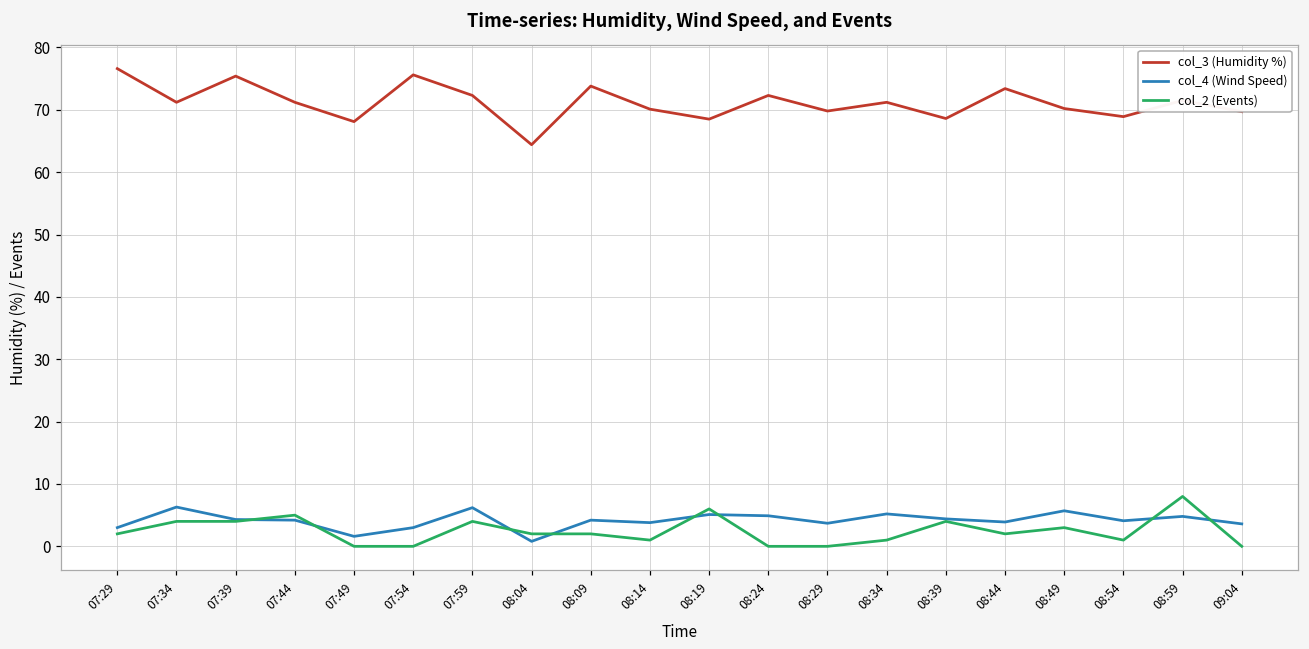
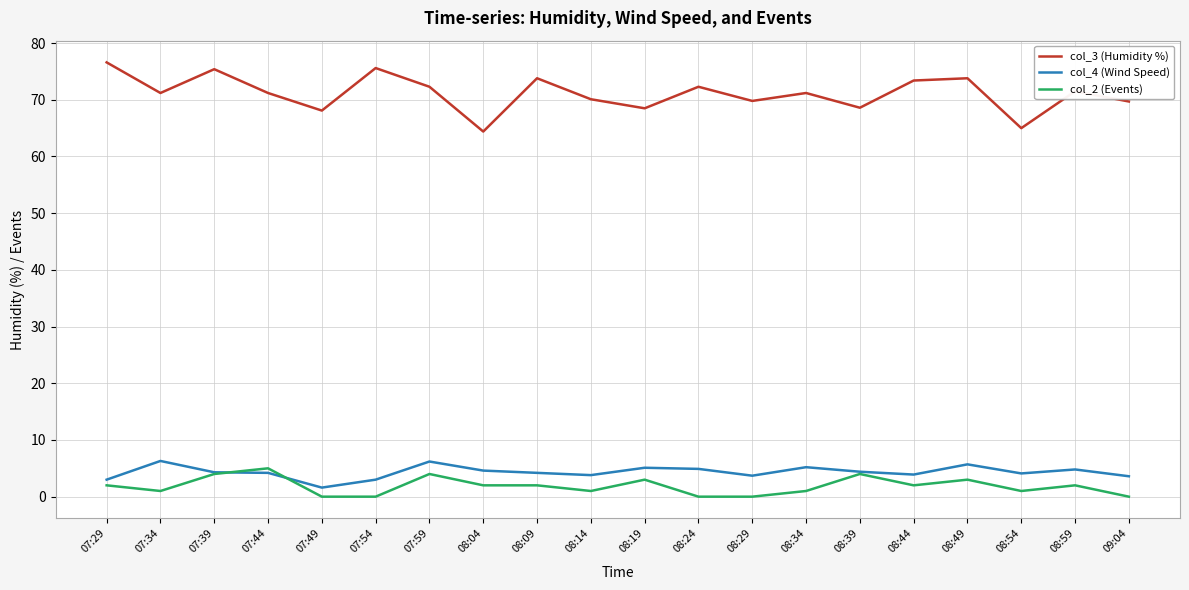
col_2 (Events), 07:34: 4 -> 1
col_4 (Wind Speed), 08:04: 1 -> 5
col_2 (Events), 08:19: 6 -> 3
col_3 (Humidity %), 08:49: 70 -> 74
col_3 (Humidity %), 08:54: 69 -> 65
col_2 (Events), 08:59: 8 -> 2
